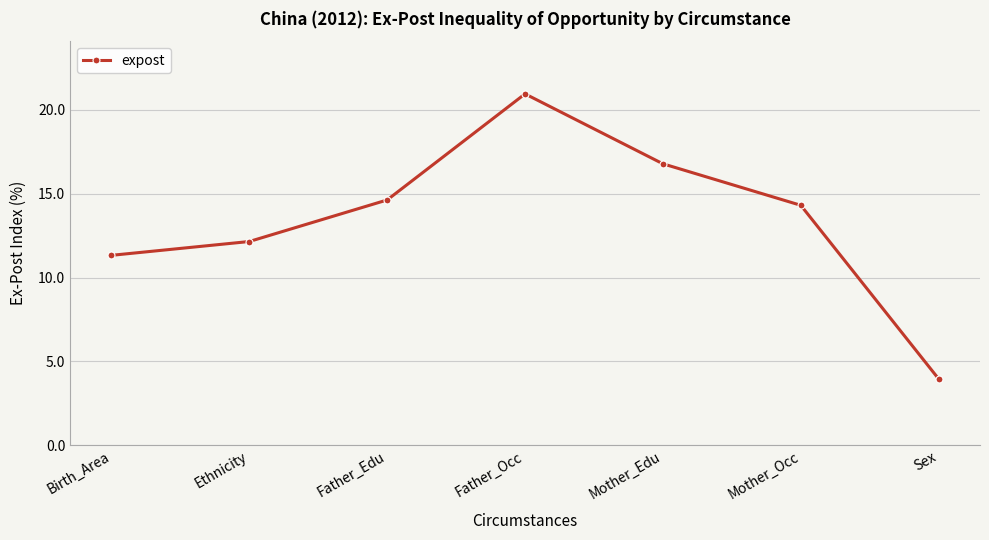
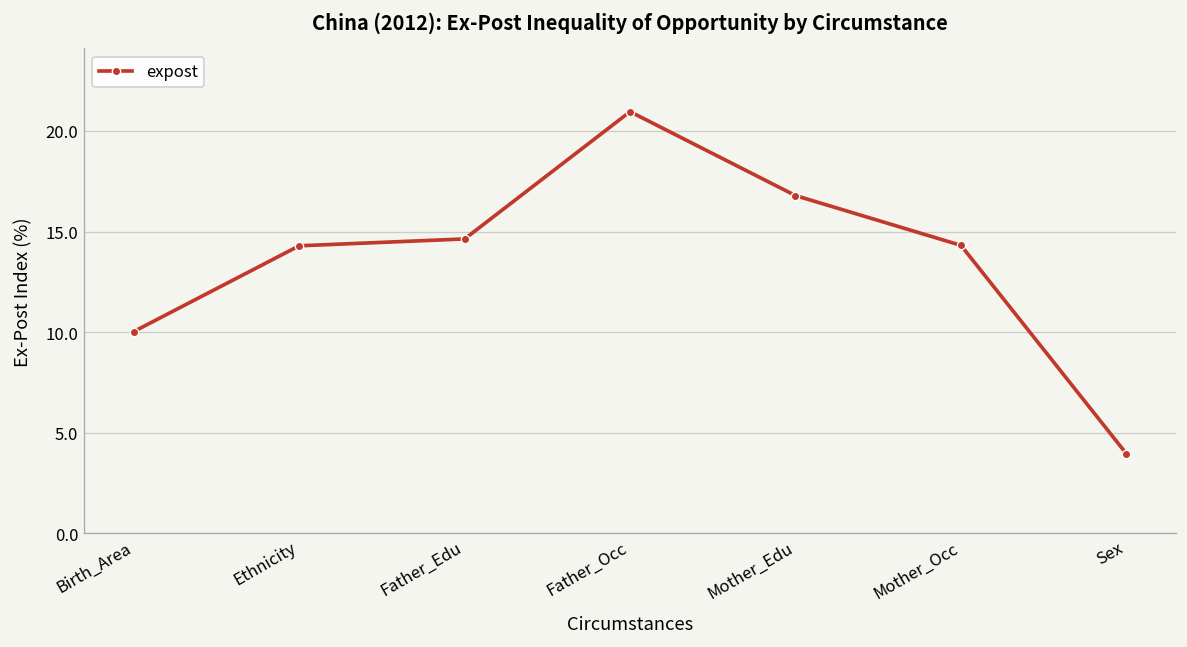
Birth_Area: 11.3 -> 10.0
Ethnicity: 12.2 -> 14.3
